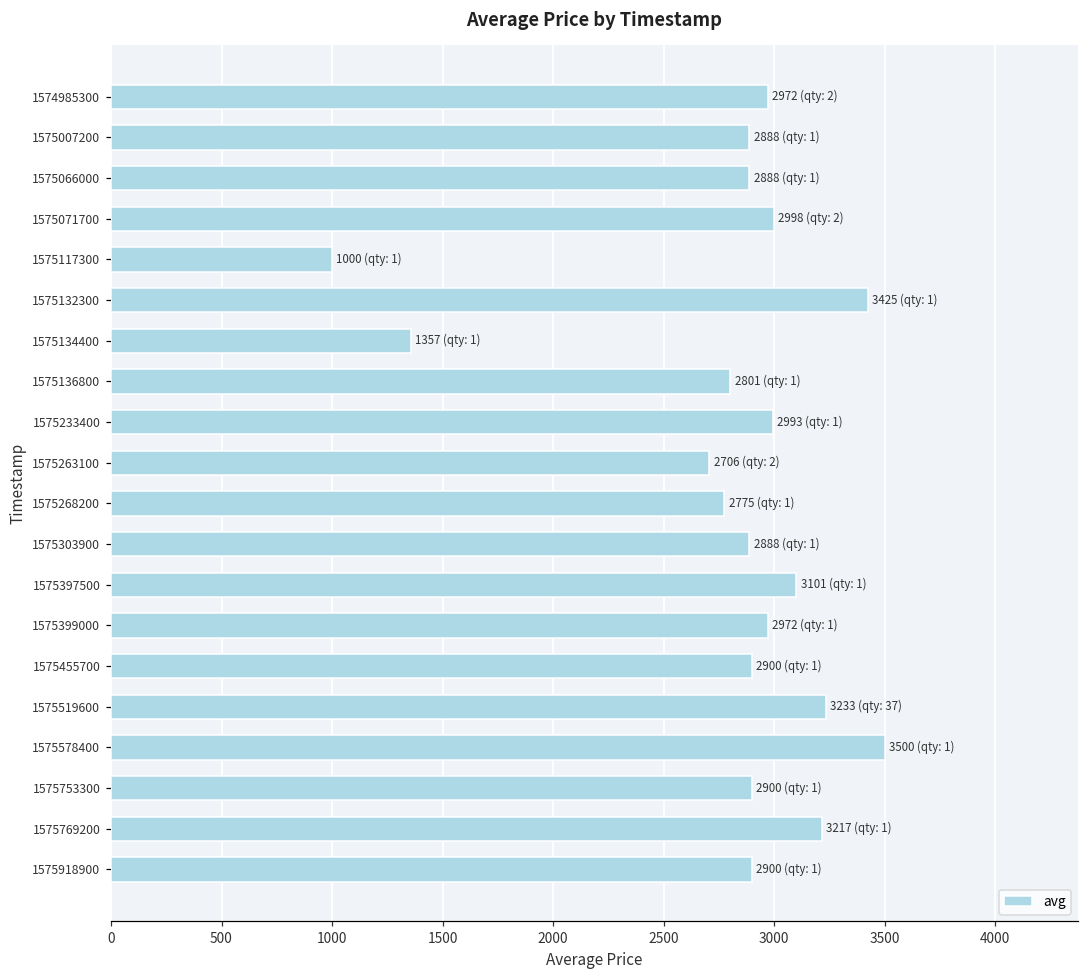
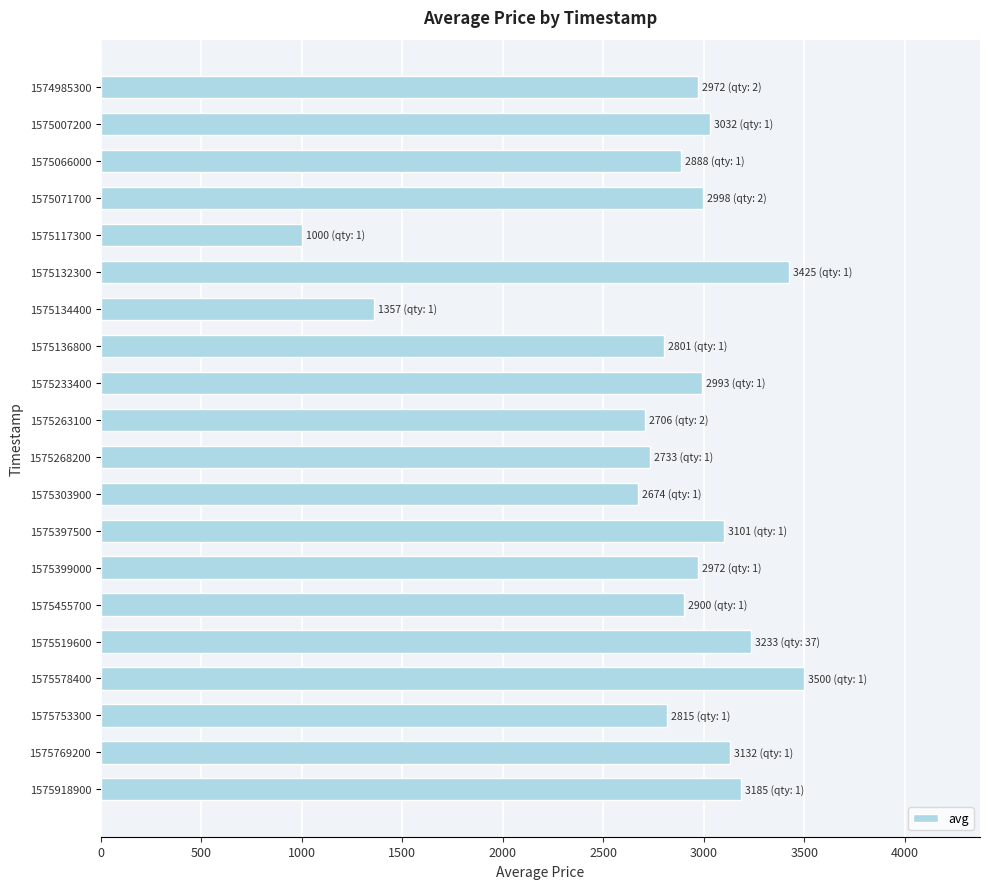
1575007200: 2888 -> 3032
1575268200: 2775 -> 2733
1575303900: 2888 -> 2674
1575753300: 2900 -> 2815
1575769200: 3217 -> 3132
1575918900: 2900 -> 3185
